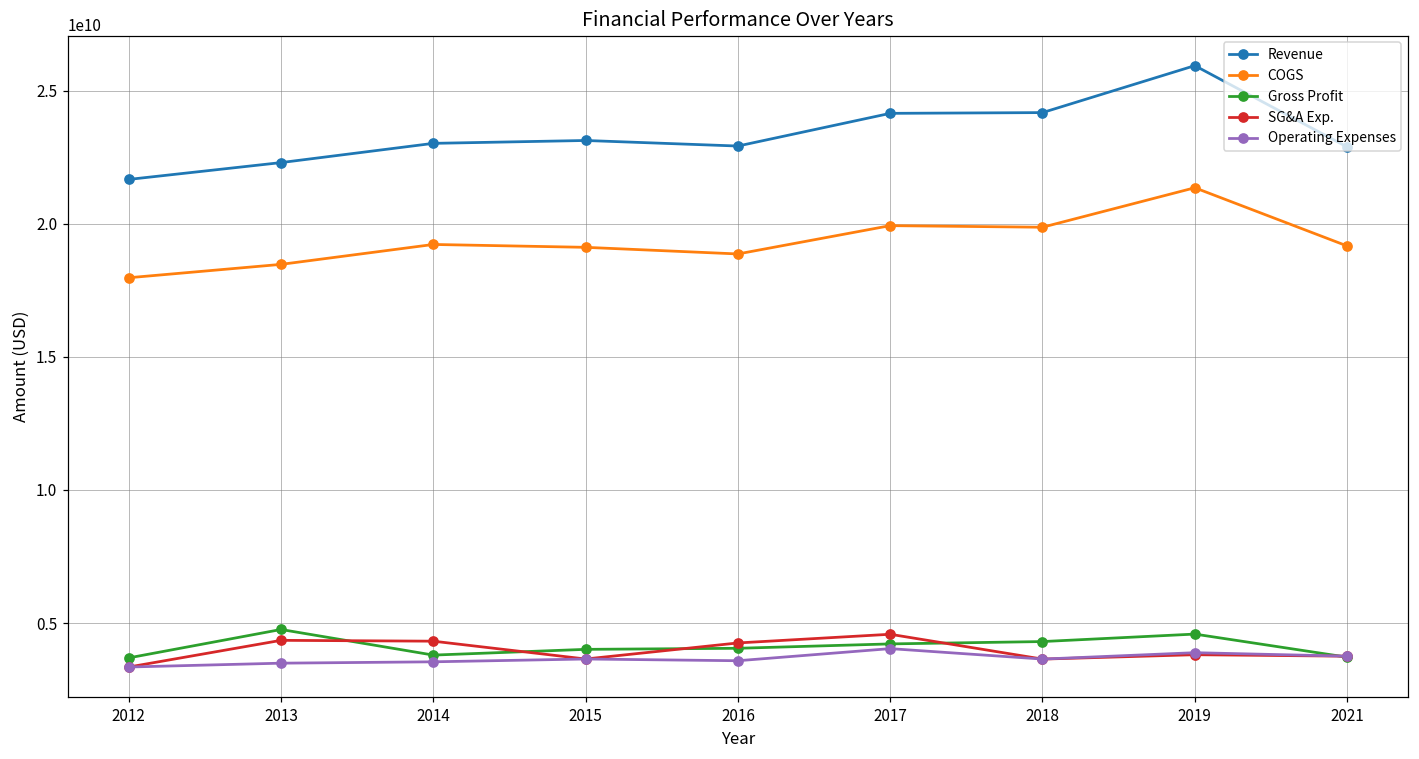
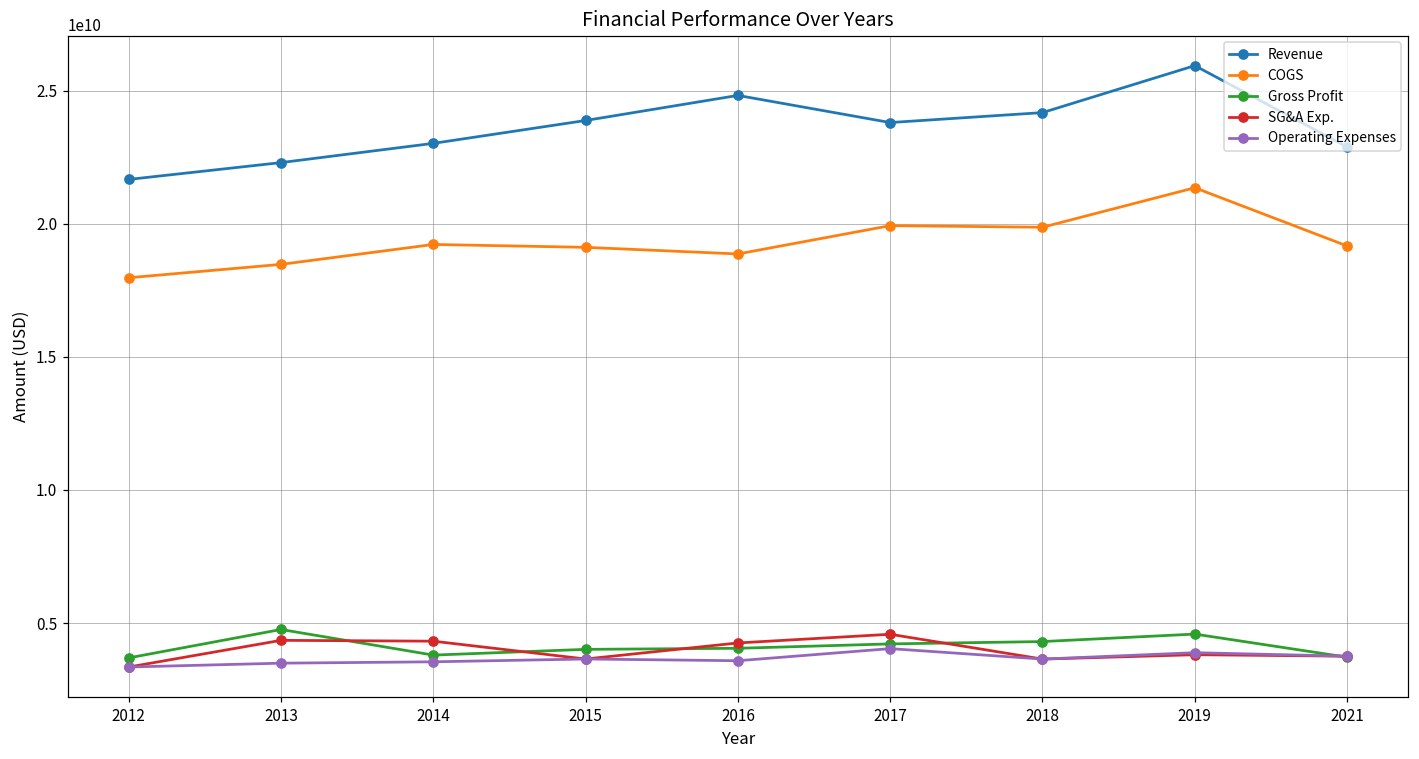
Revenue, 2015: 23100000000 -> 23900000000
Revenue, 2016: 22900000000 -> 24800000000
Revenue, 2017: 24100000000 -> 23800000000
